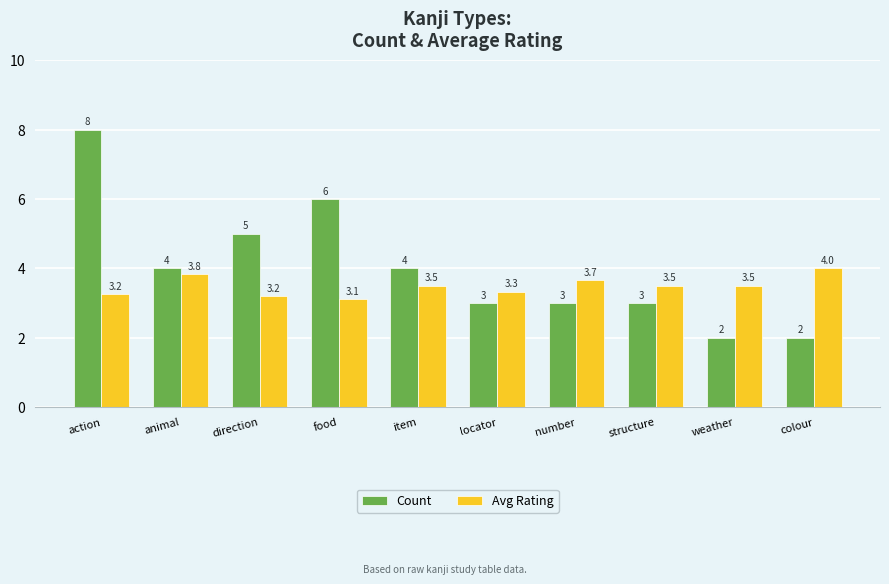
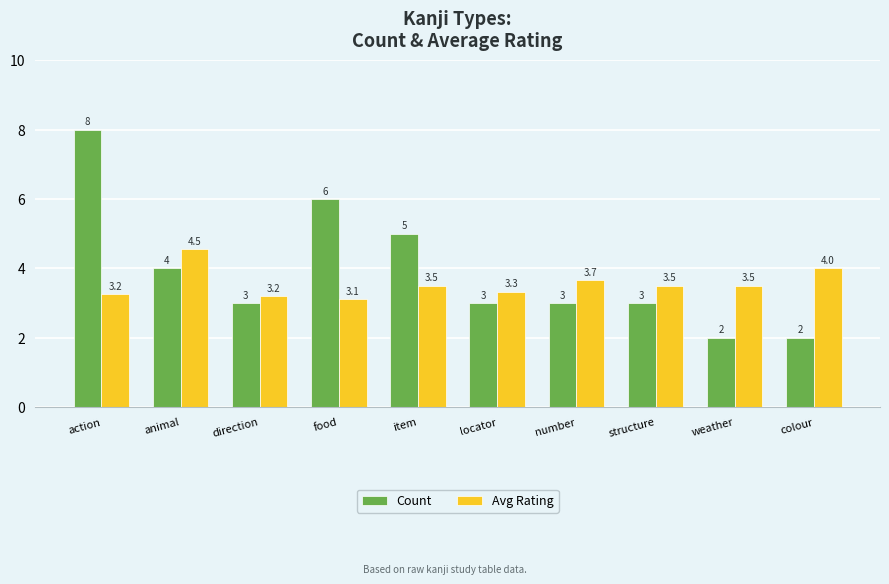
Avg Rating, animal: 3.8 -> 4.5
Count, direction: 5 -> 3
Count, item: 4 -> 5
